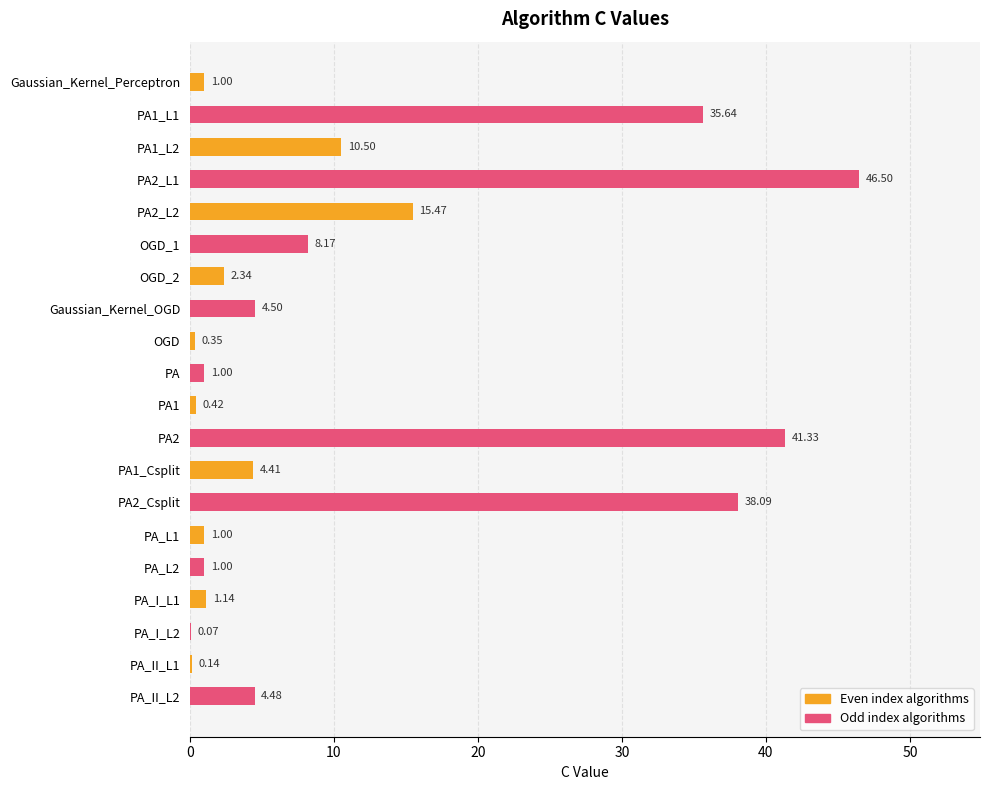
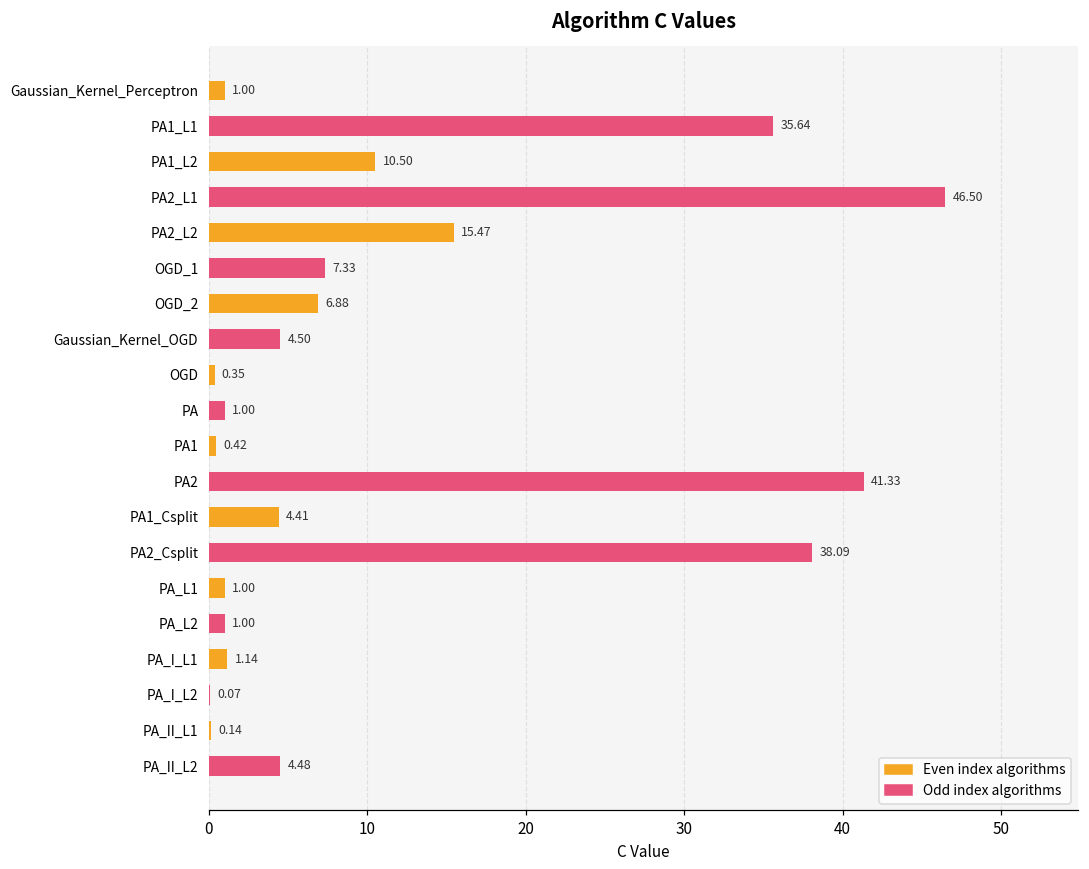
OGD_1: 8.17 -> 7.33
OGD_2: 2.34 -> 6.88
